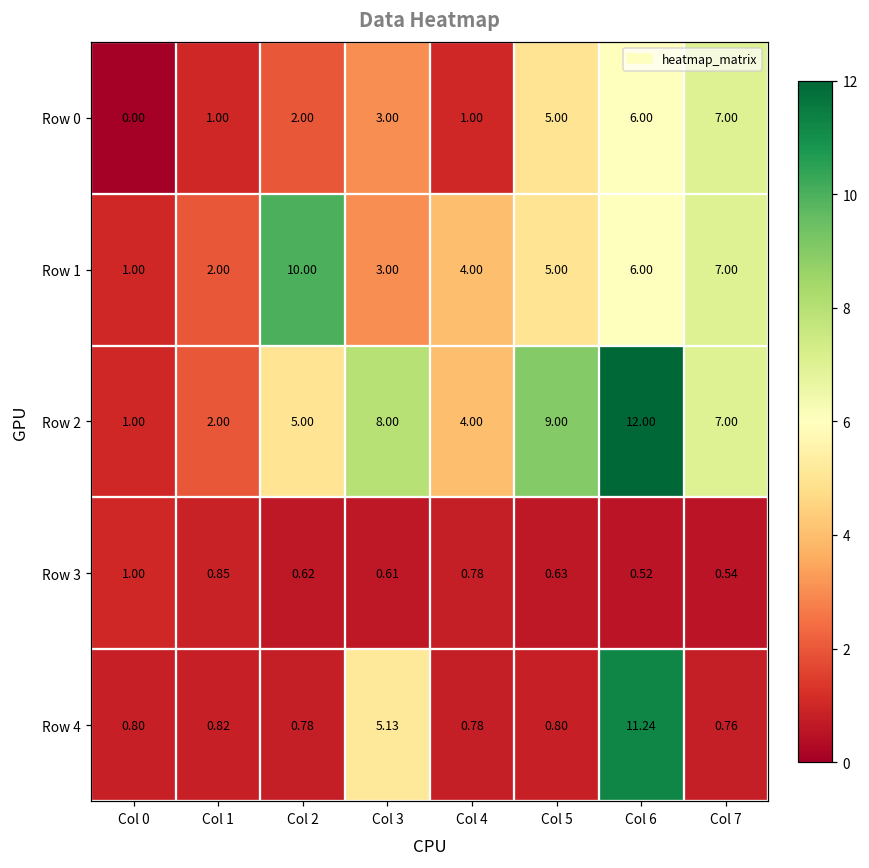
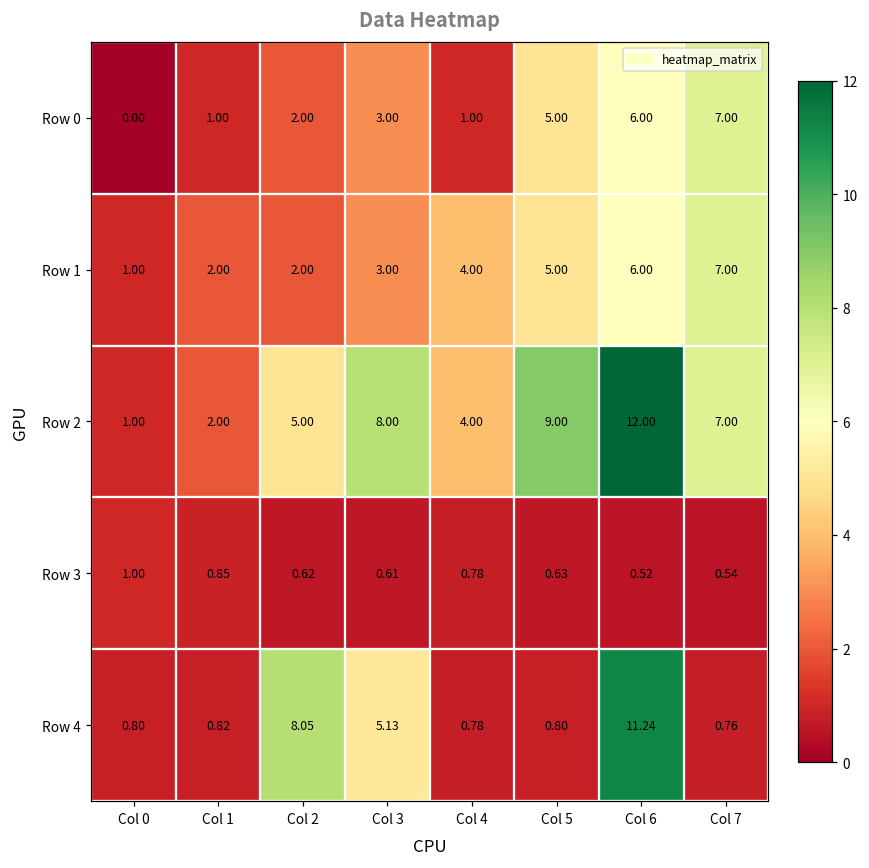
Row 1, Col 2: 10.00 -> 2.00
Row 4, Col 2: 0.78 -> 8.05
